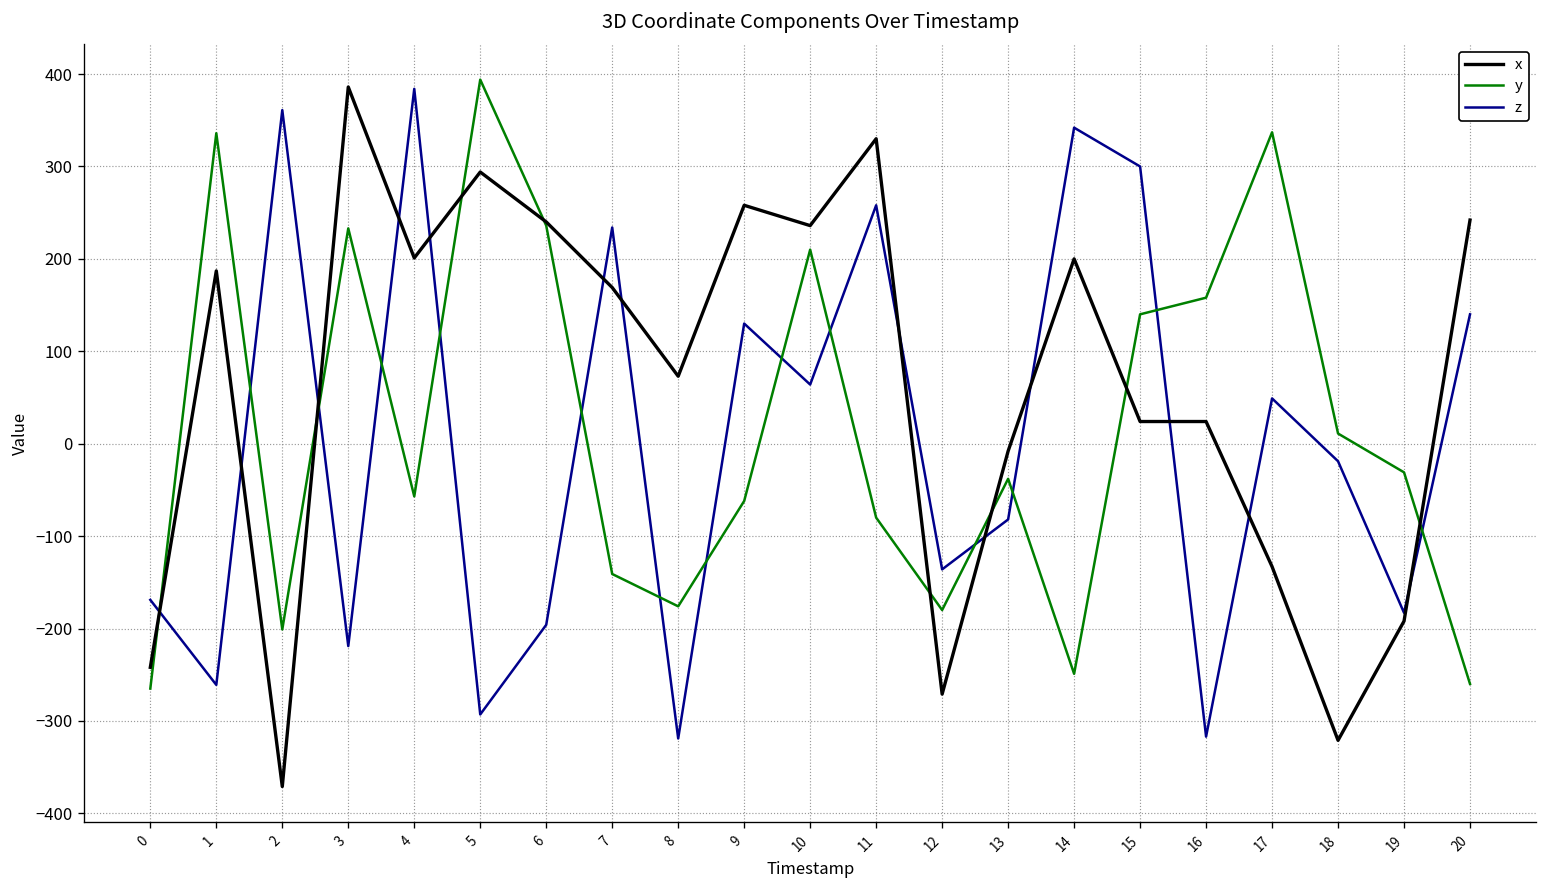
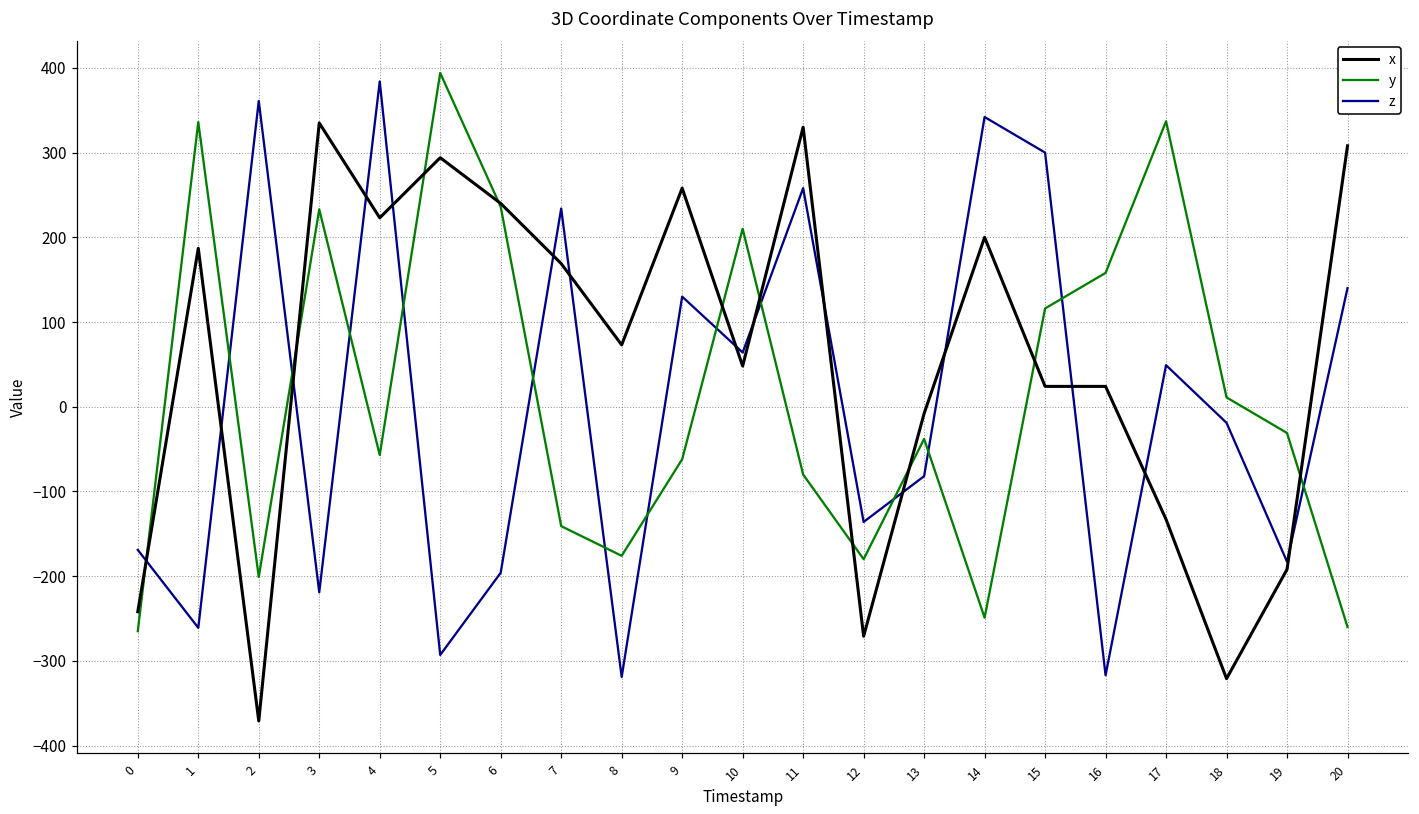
x, 3: 390 -> 340
x, 4: 200 -> 220
x, 10: 240 -> 50
y, 15: 140 -> 120
x, 20: 240 -> 310
